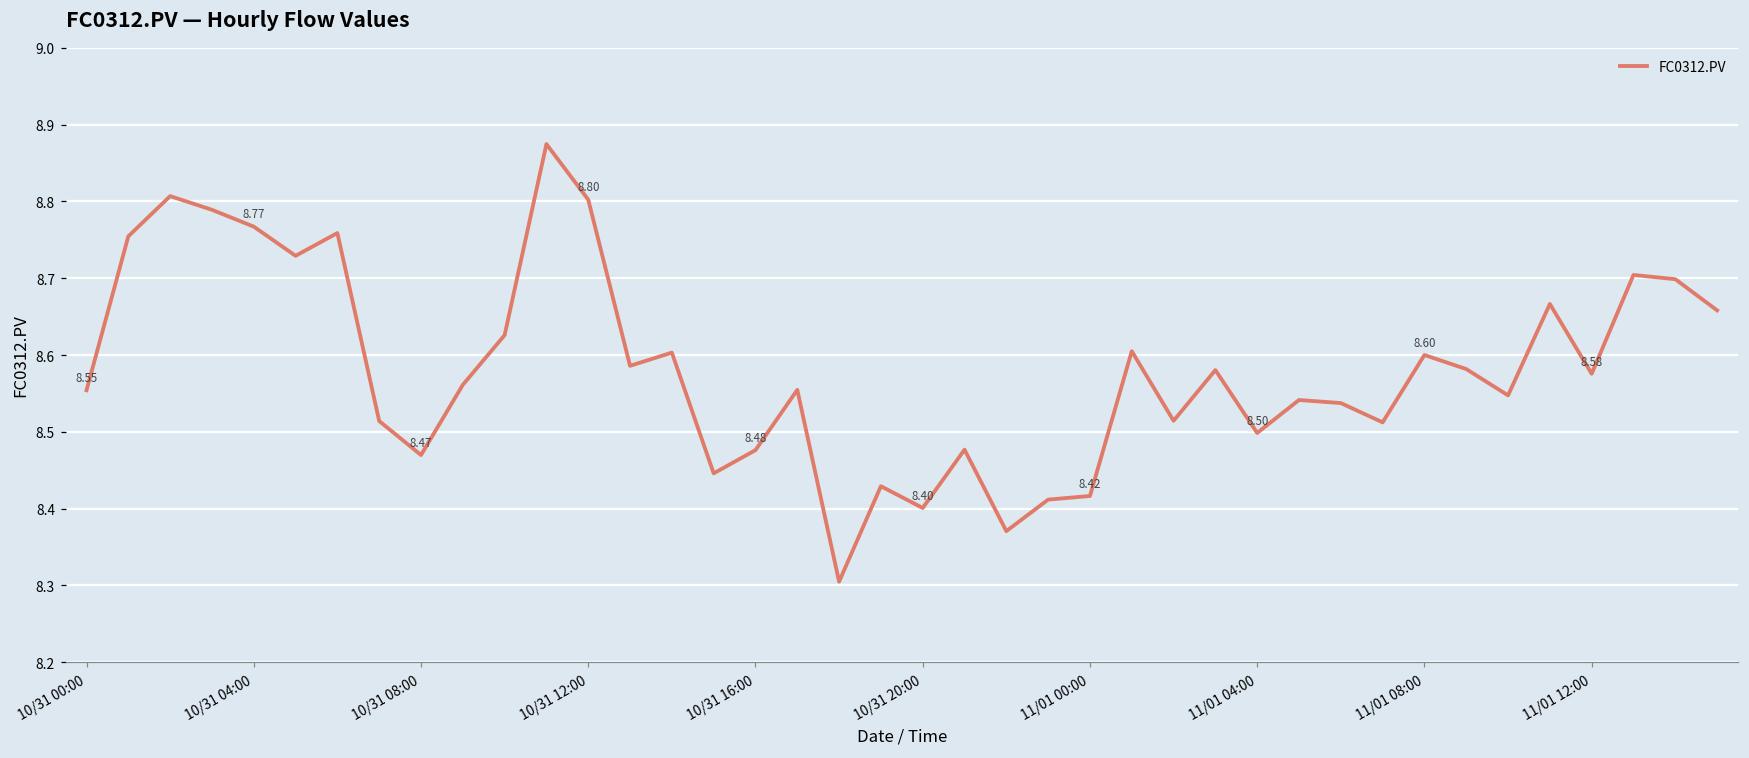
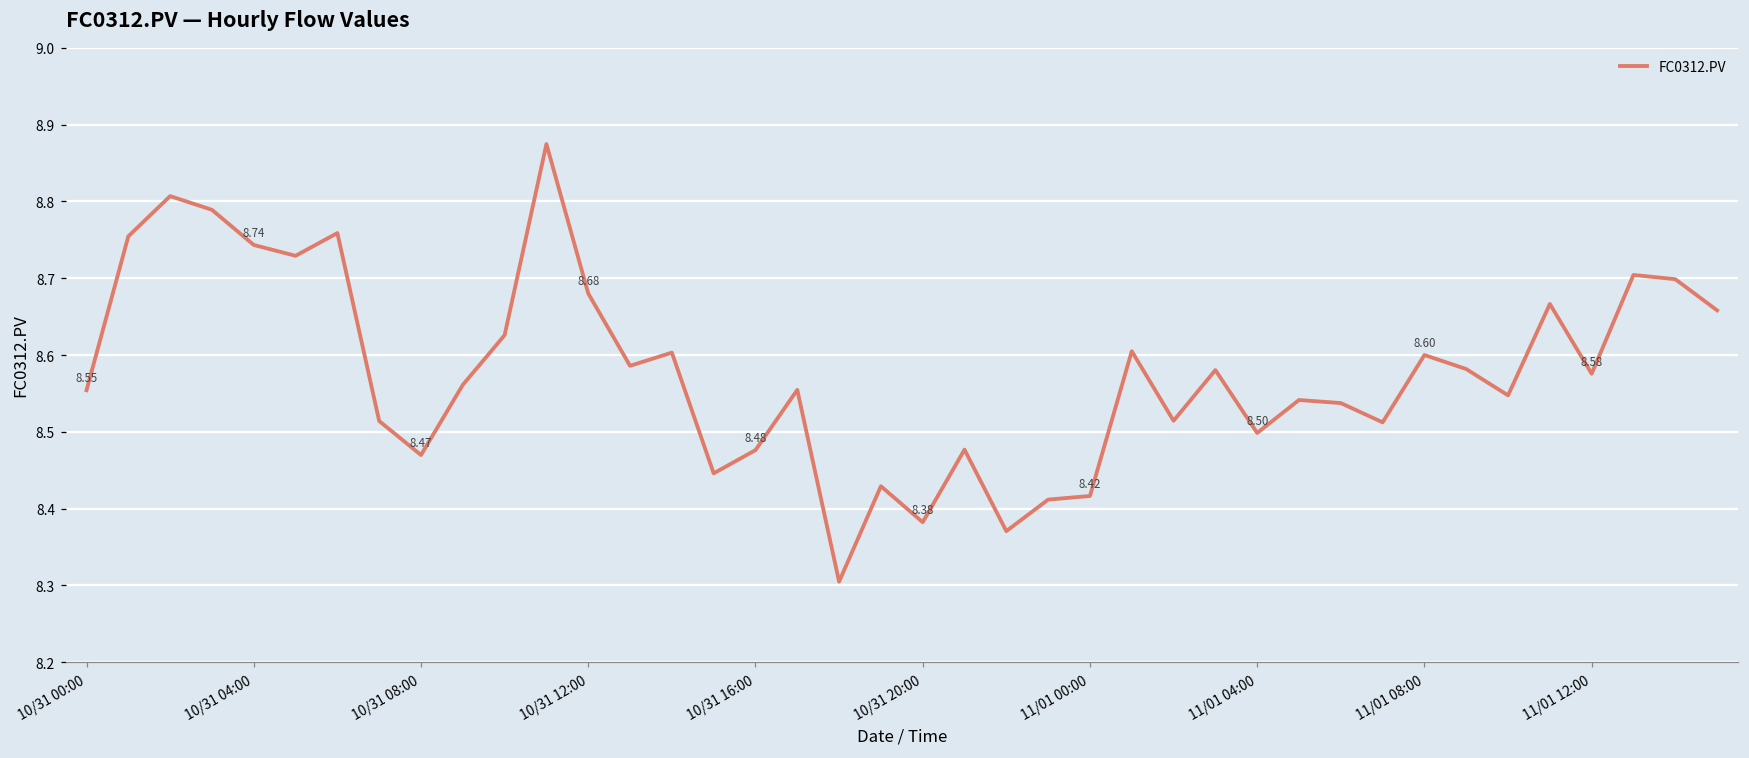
10/31 04:00: 8.77 -> 8.74
10/31 12:00: 8.80 -> 8.68
10/31 20:00: 8.40 -> 8.38
